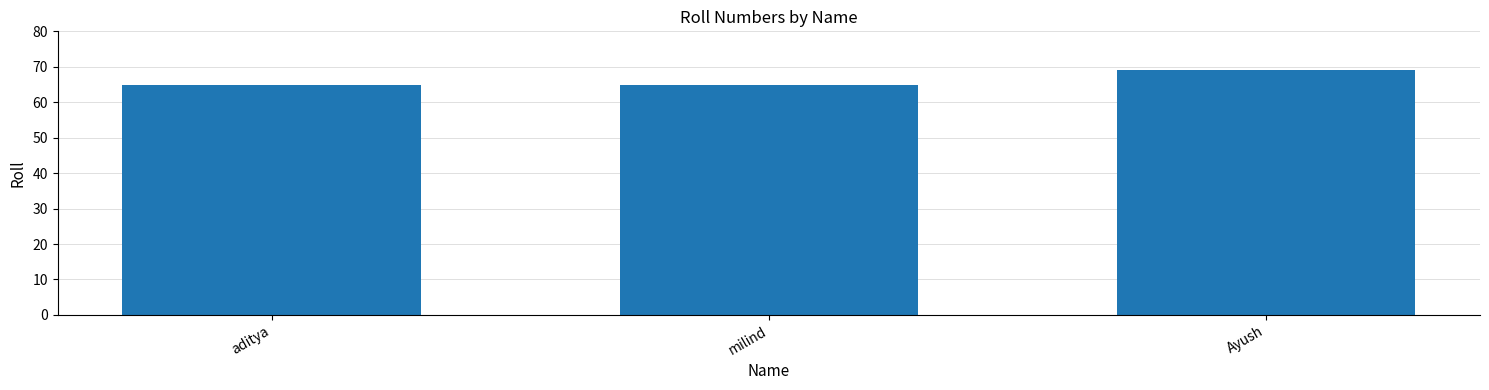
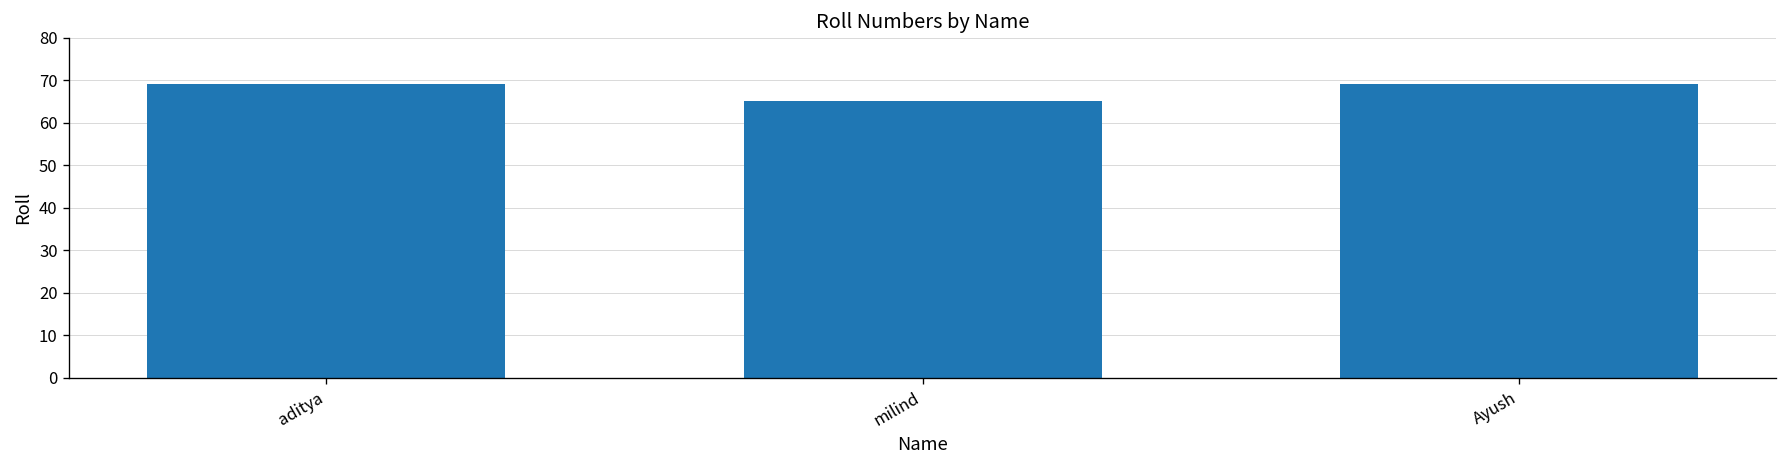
aditya: 65 -> 69
